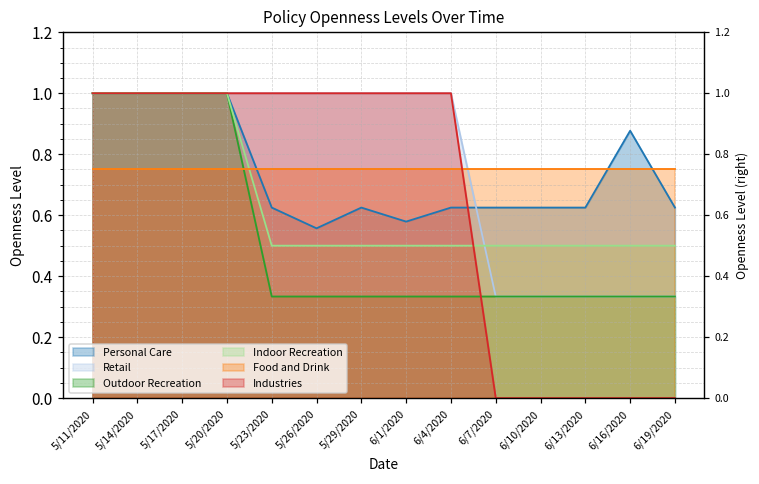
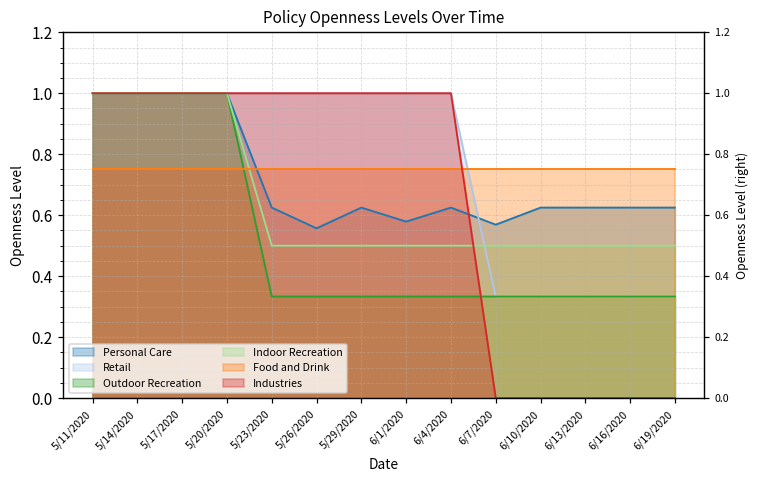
Personal Care, 6/7/2020: 0.63 -> 0.57
Personal Care, 6/16/2020: 0.88 -> 0.63
